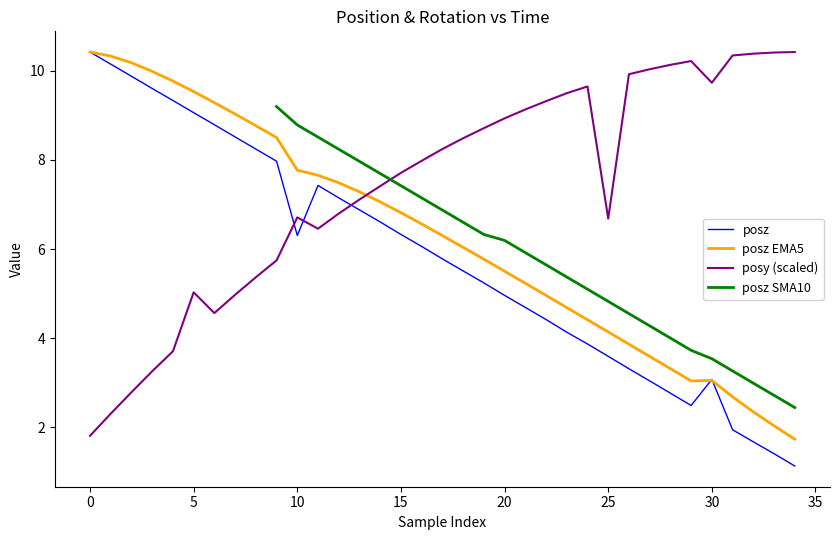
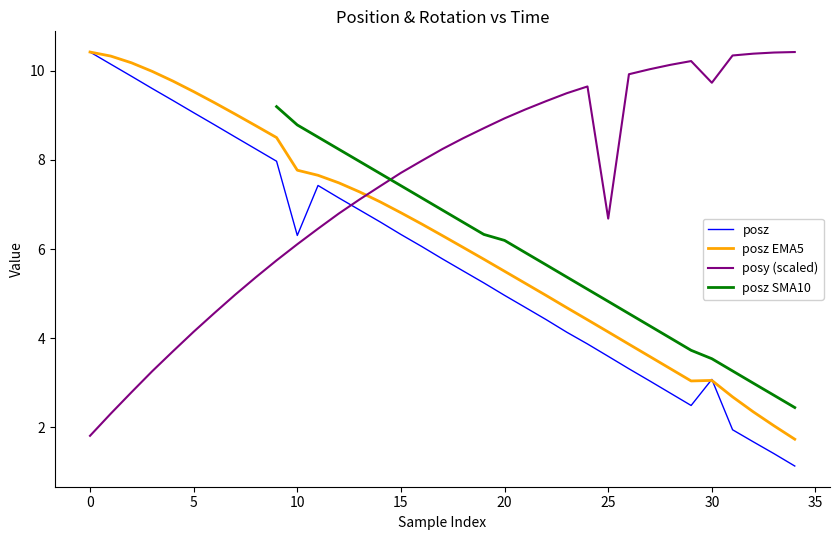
posy (scaled), 5: 5.0 -> 4.1
posy (scaled), 10: 6.7 -> 6.1
